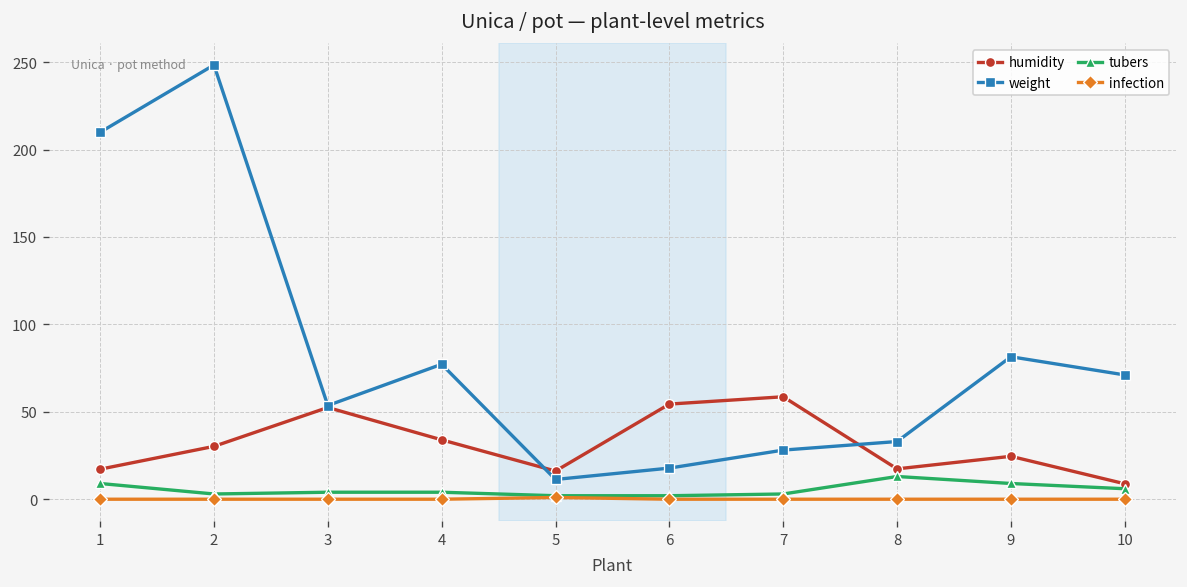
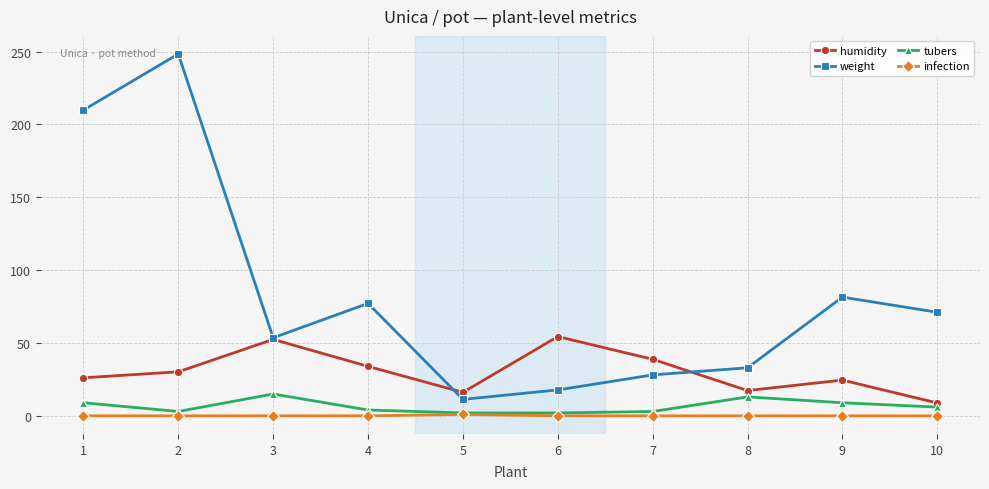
humidity, 1: 17 -> 26
tubers, 3: 4 -> 15
humidity, 7: 59 -> 39
